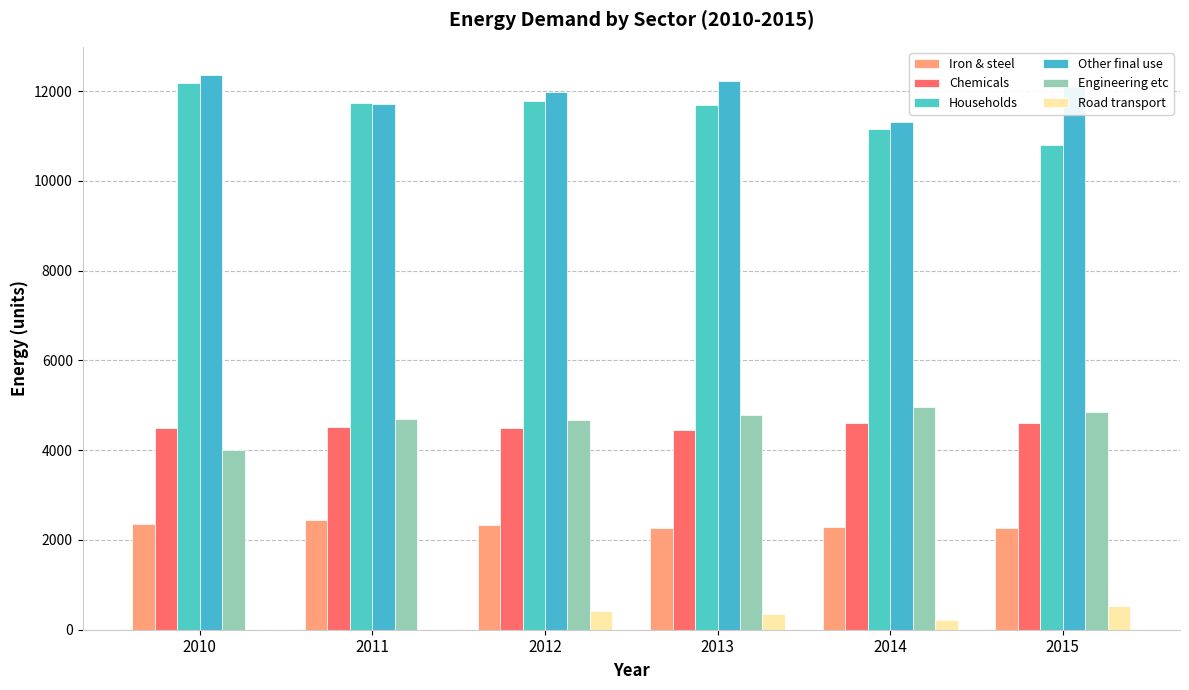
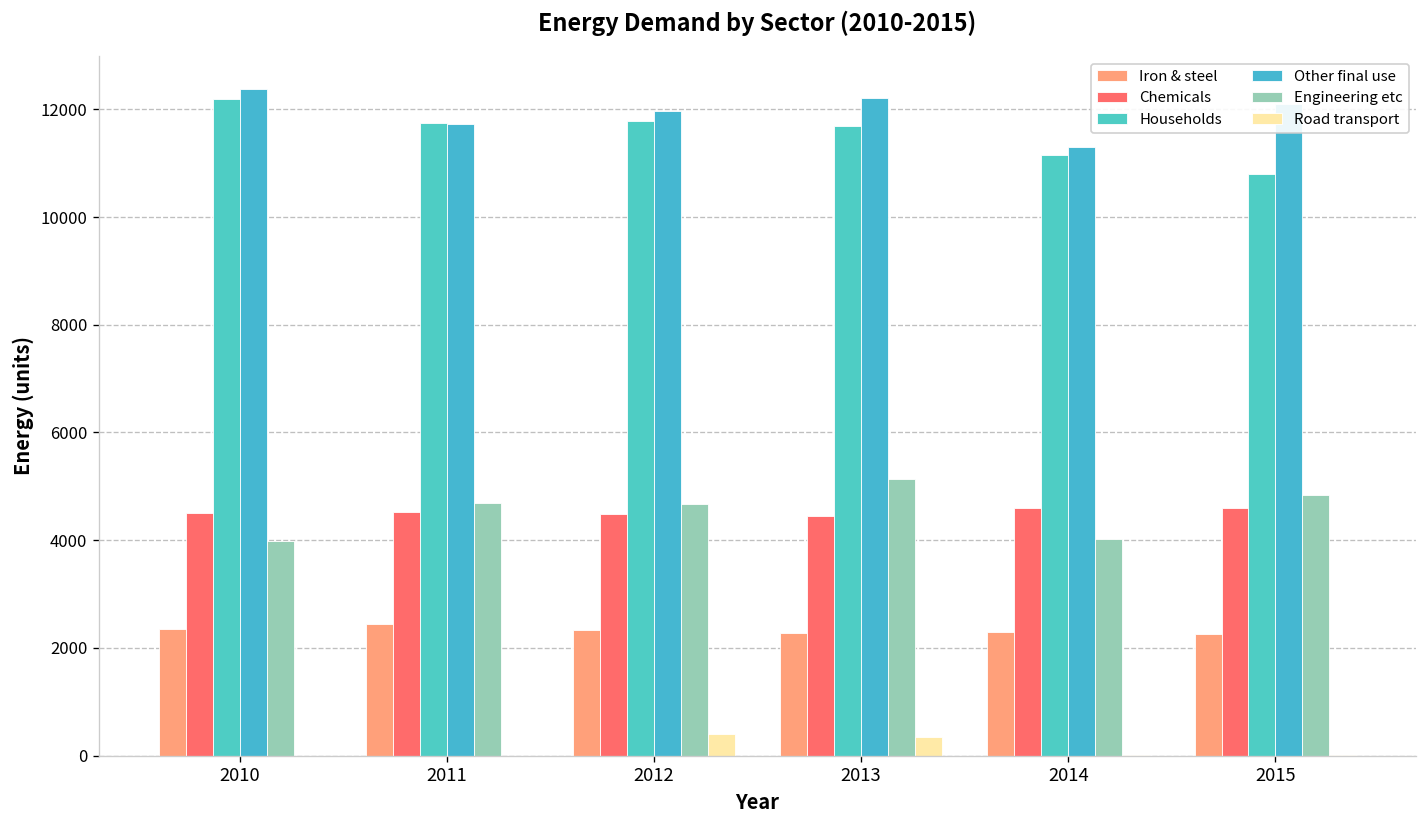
Engineering etc, 2013: 4800 -> 5100
Engineering etc, 2014: 5000 -> 4000
Road transport, 2014: 200 -> 0
Road transport, 2015: 500 -> 0
